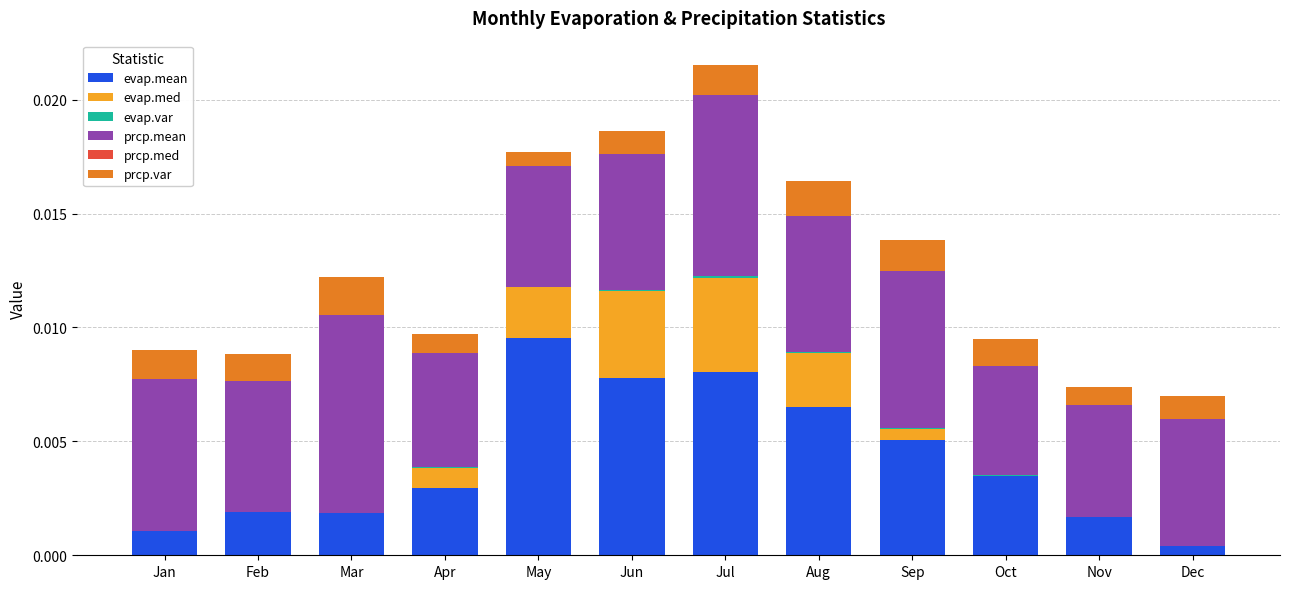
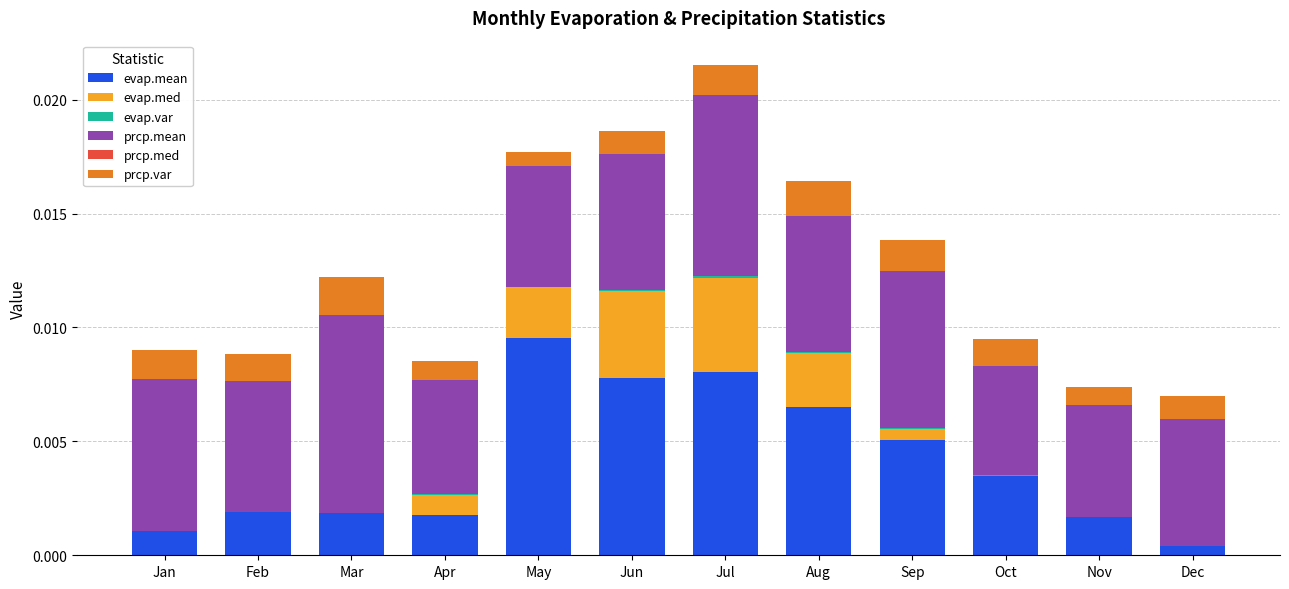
evap.mean, Apr: 0.0029 -> 0.0018
